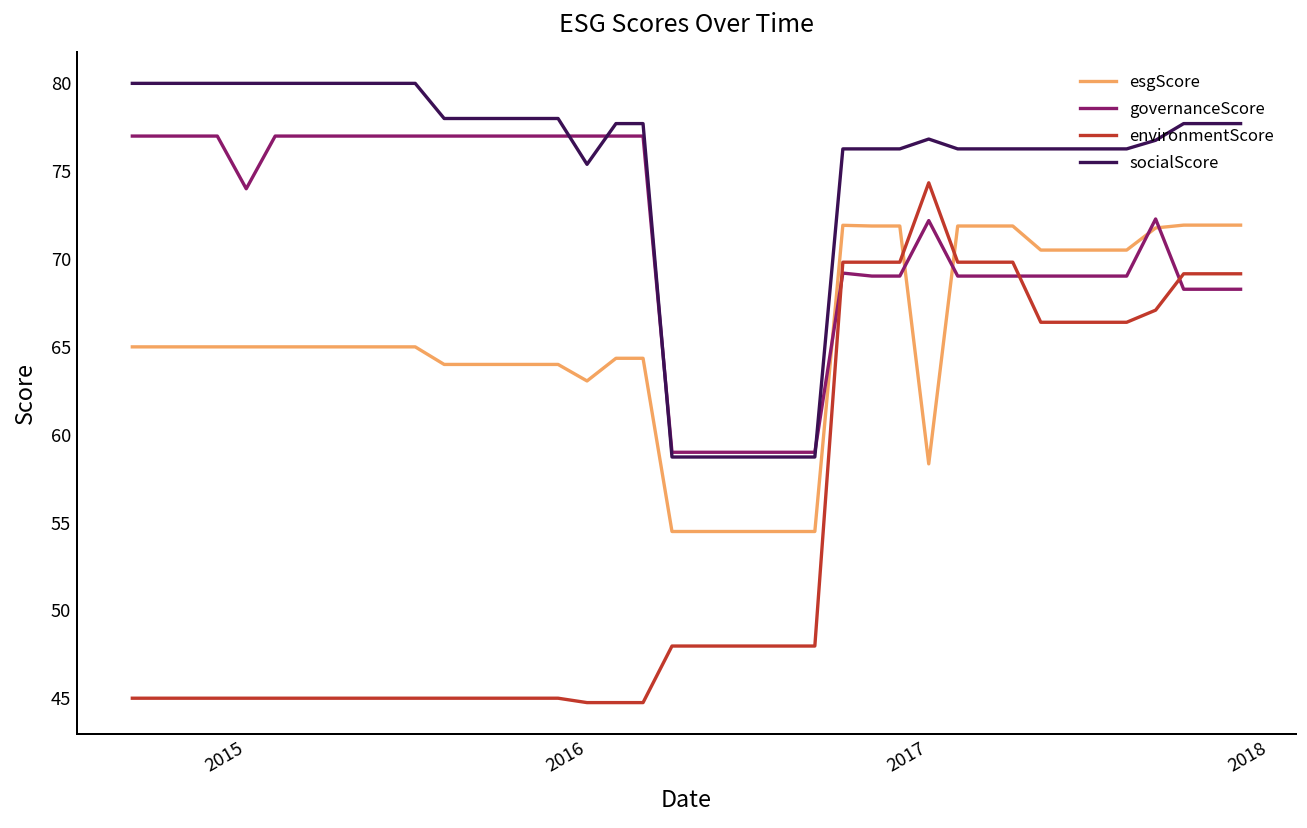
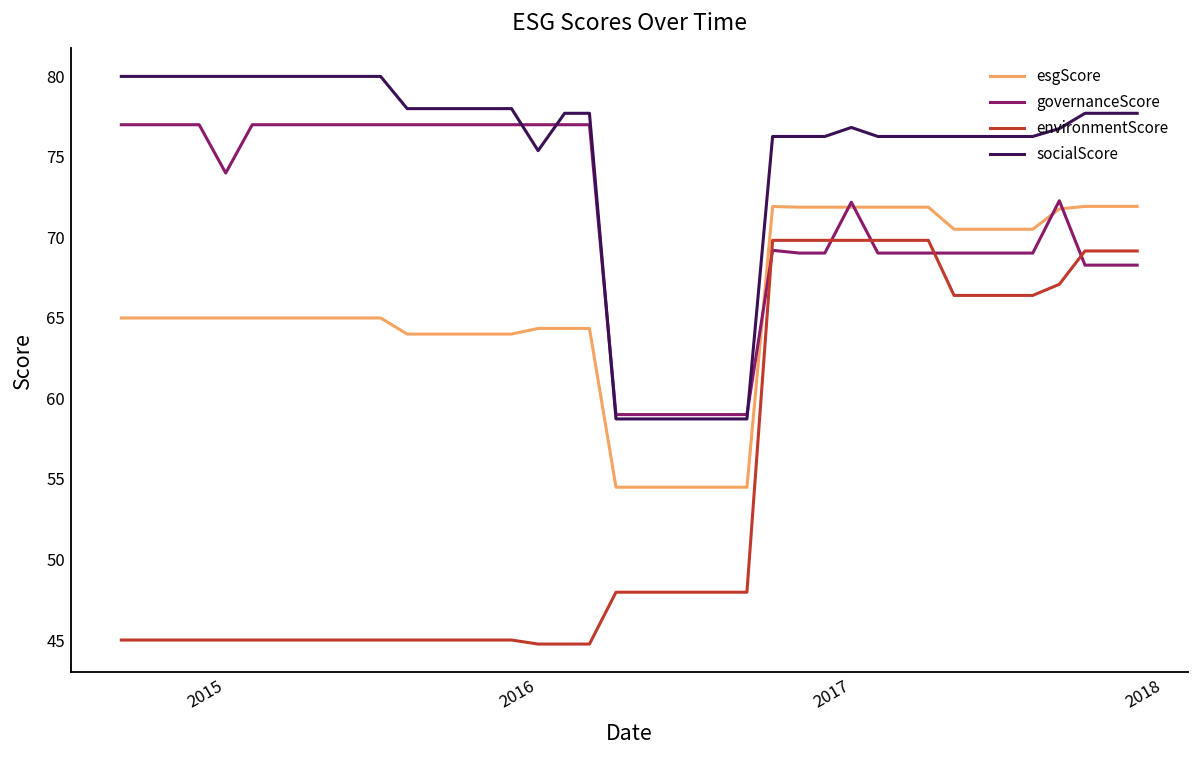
esgScore, 2016: 63.1 -> 64.4
esgScore, 2017: 58.3 -> 71.9
environmentScore, 2017: 74.3 -> 69.8
